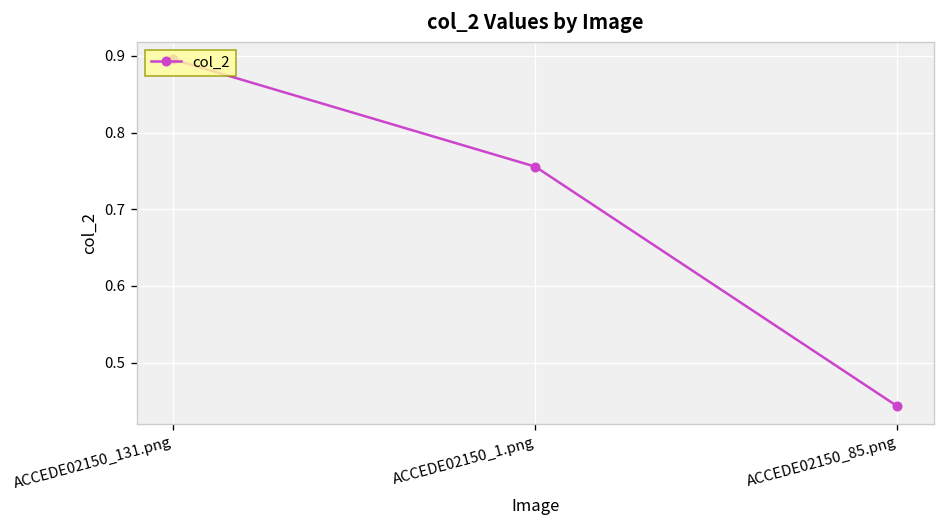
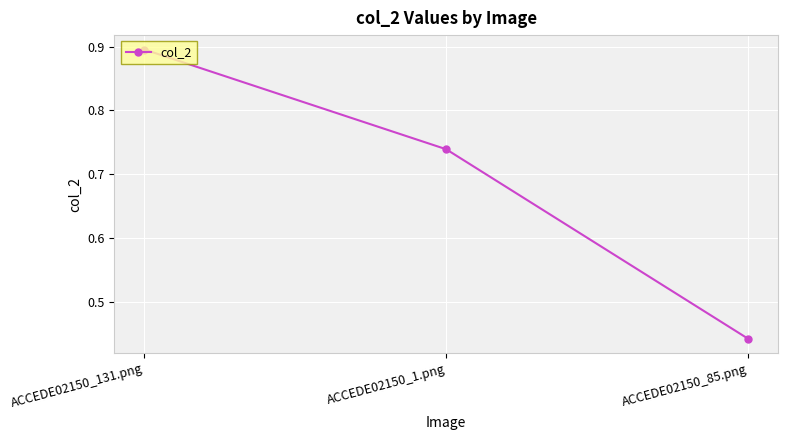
ACCEDE02150_1.png: 0.76 -> 0.74
